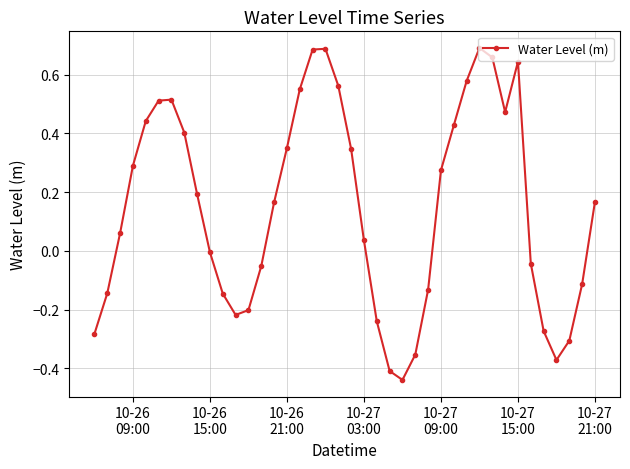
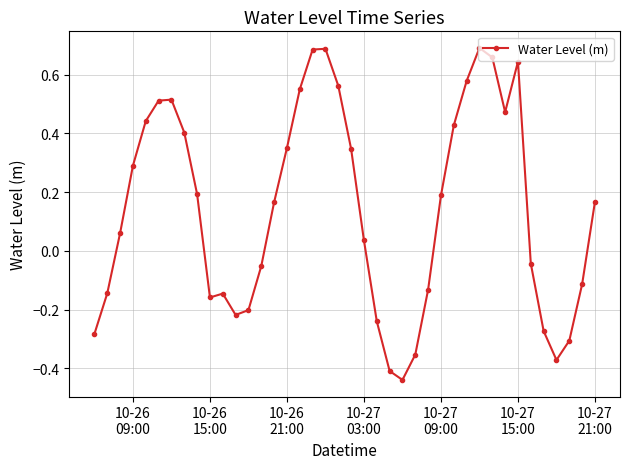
10-26 15:00: -0.01 -> -0.16
10-27 09:00: 0.27 -> 0.19
